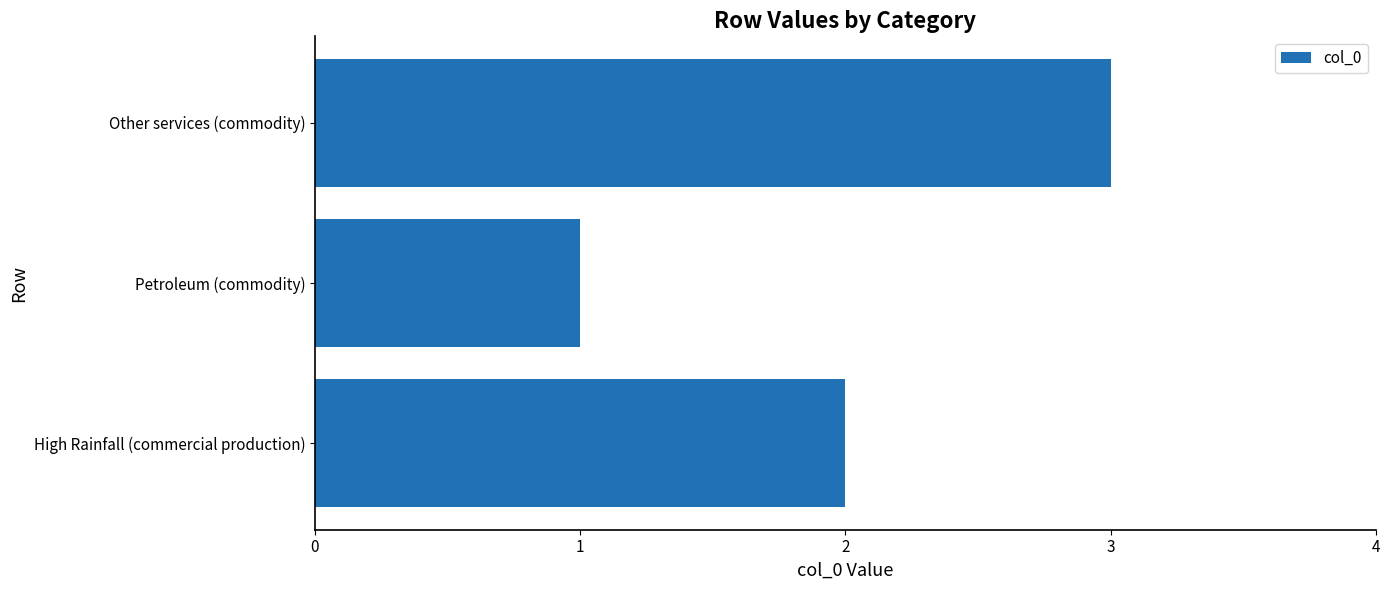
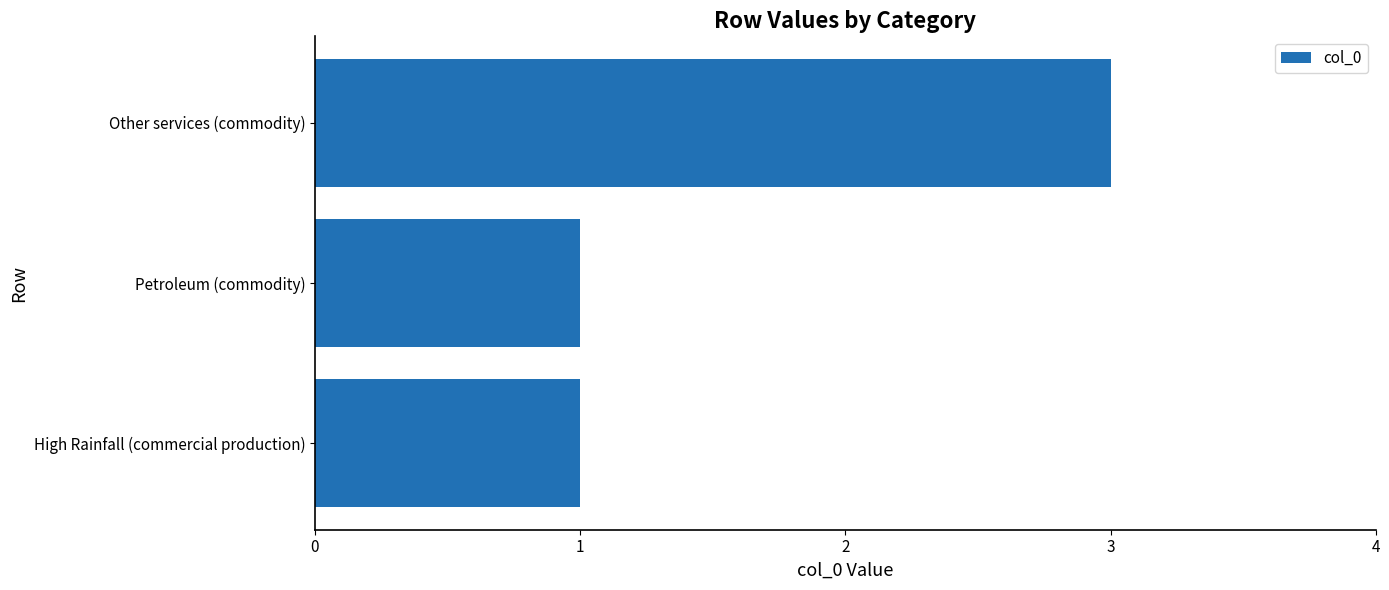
High Rainfall (commercial production): 2 -> 1
